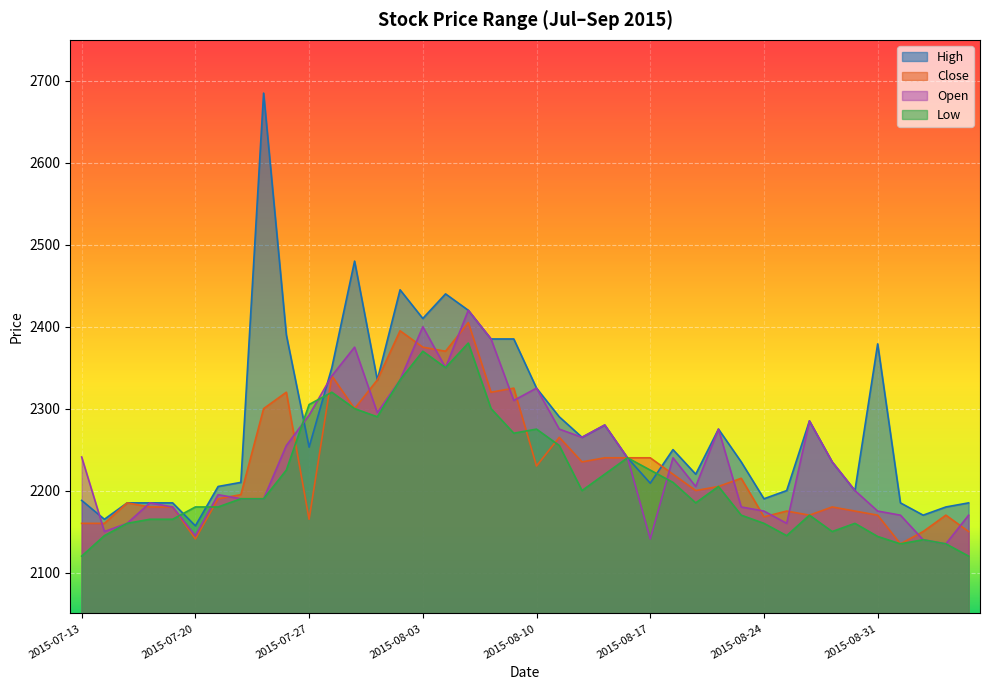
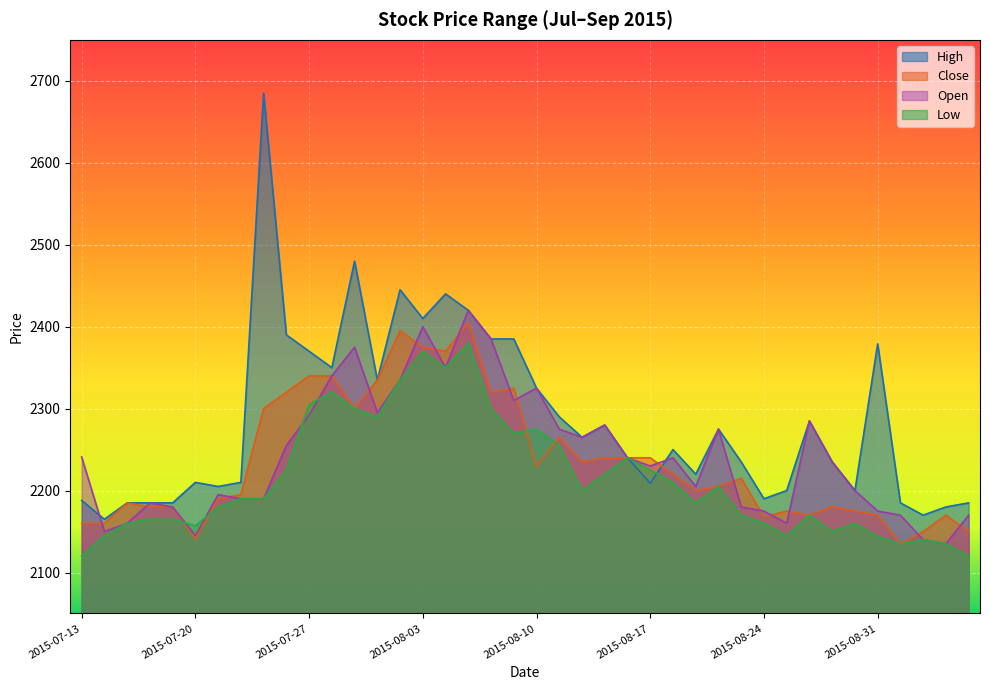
High, 2015-07-20: 2160 -> 2210
Low, 2015-07-20: 2180 -> 2160
High, 2015-07-27: 2250 -> 2370
Close, 2015-07-27: 2170 -> 2340
Open, 2015-08-17: 2140 -> 2230
